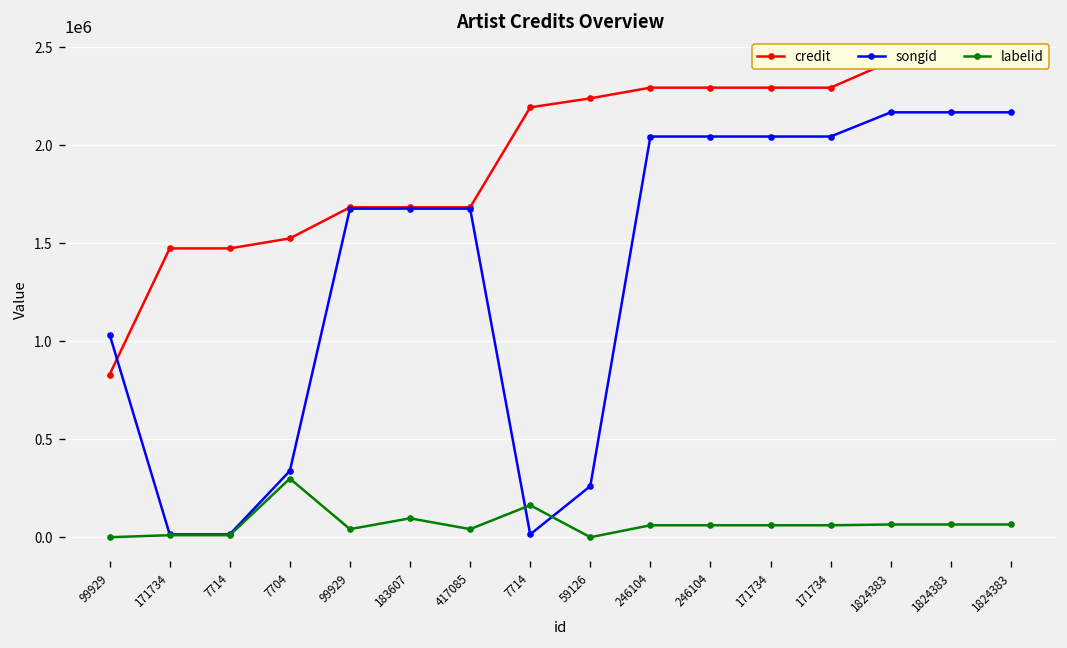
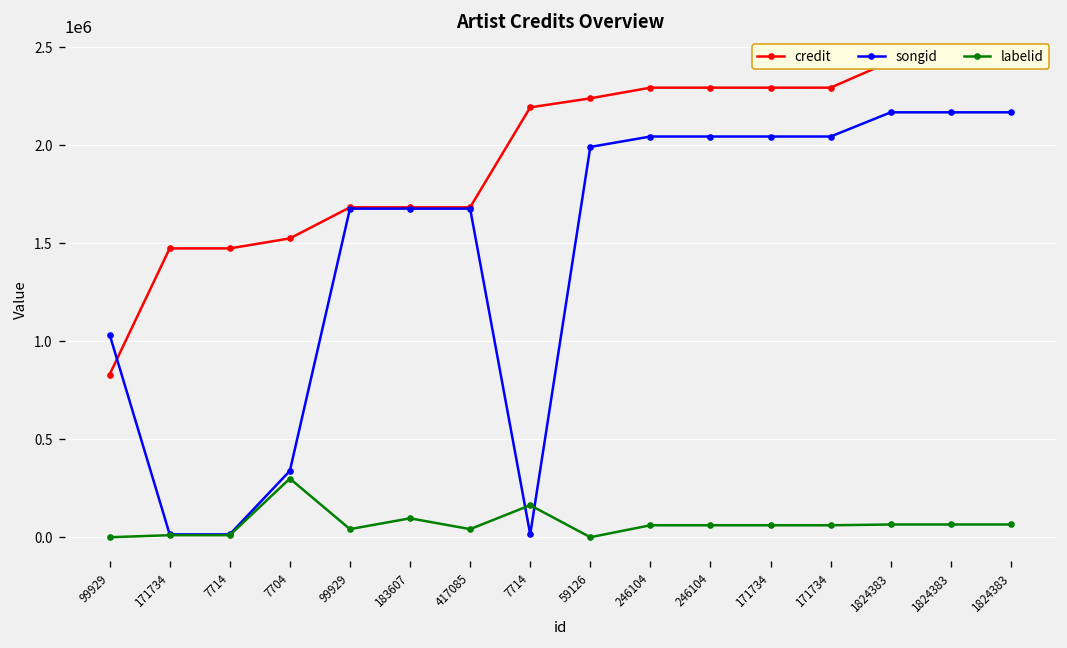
songid, 59126: 260000 -> 1990000
